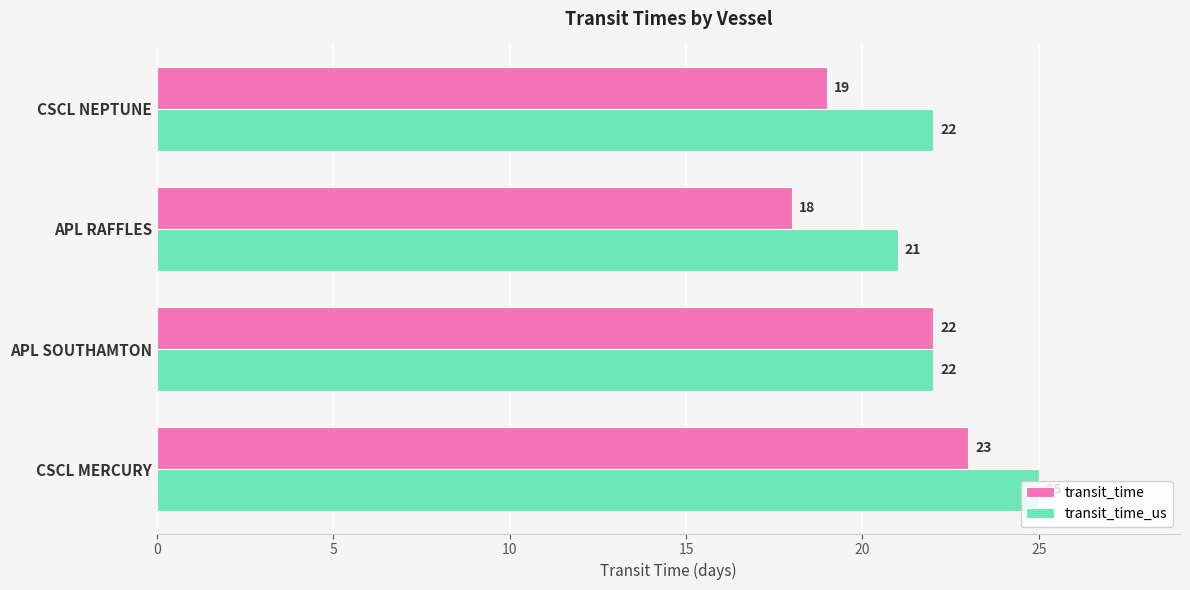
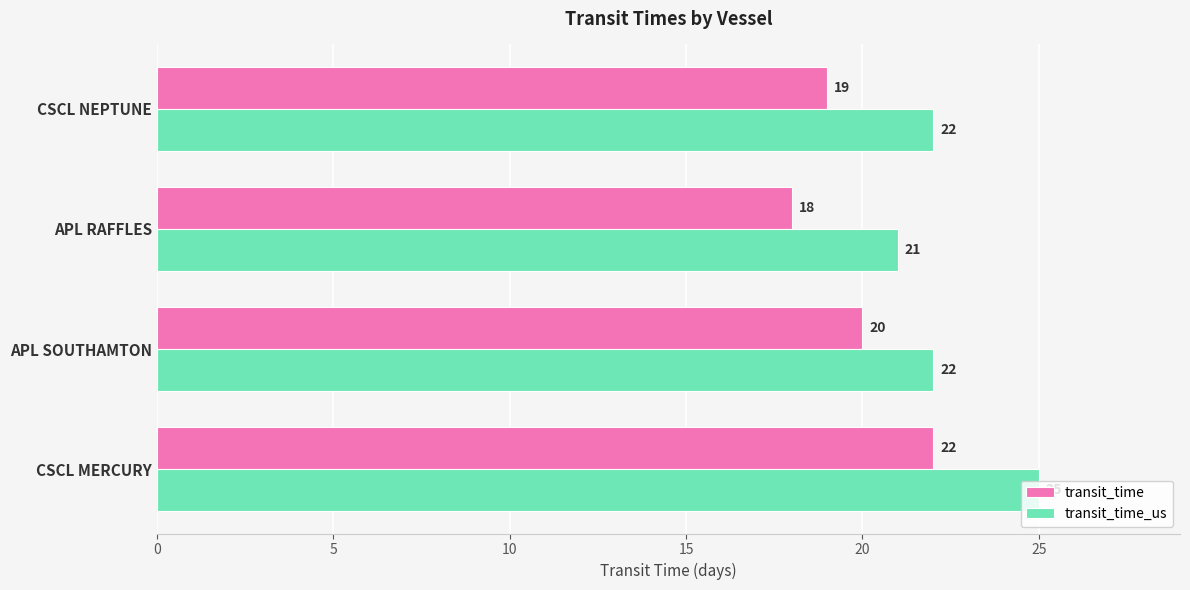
transit_time, APL SOUTHAMTON: 22 -> 20
transit_time, CSCL MERCURY: 23 -> 22
